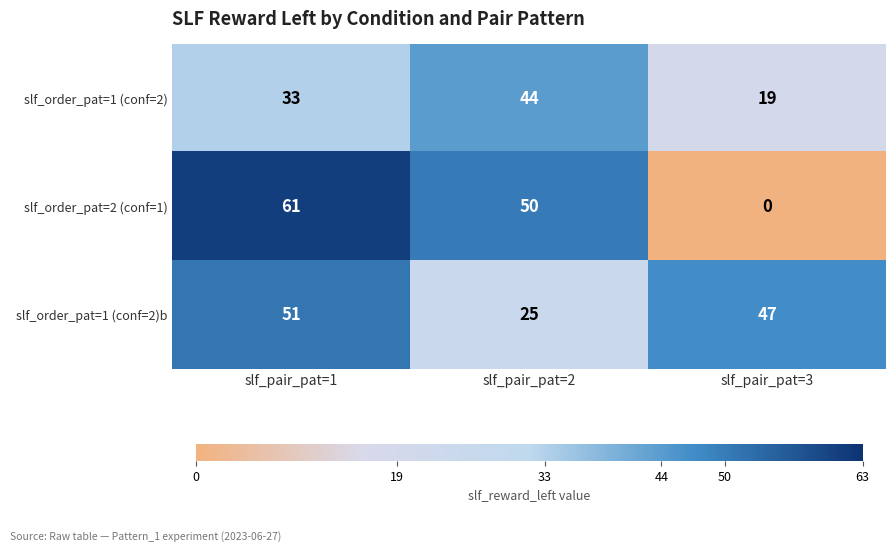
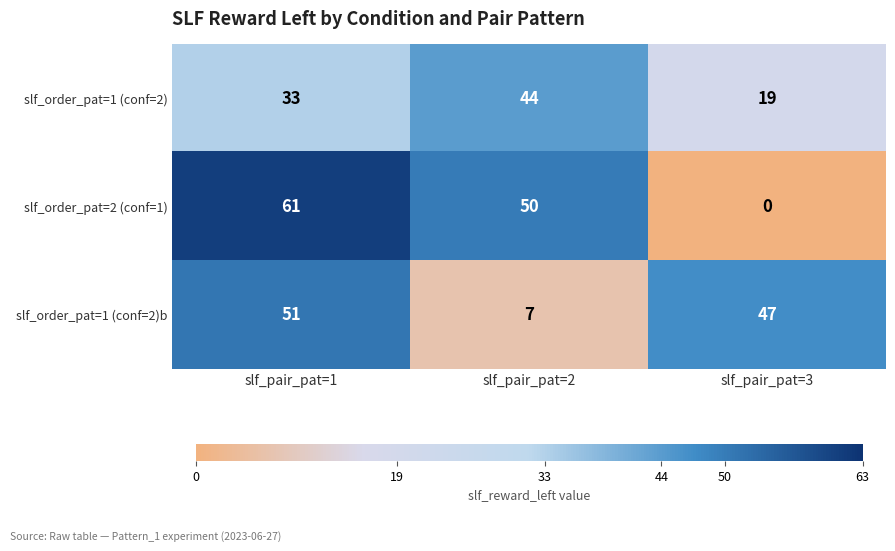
slf_order_pat=1 (conf=2)b, slf_pair_pat=2: 25 -> 7
